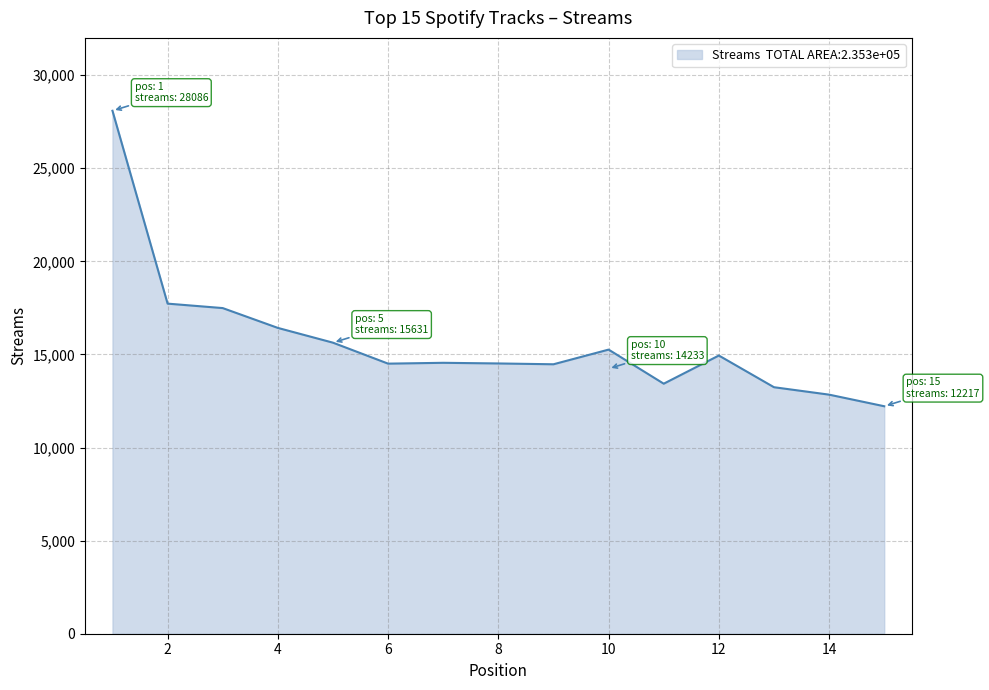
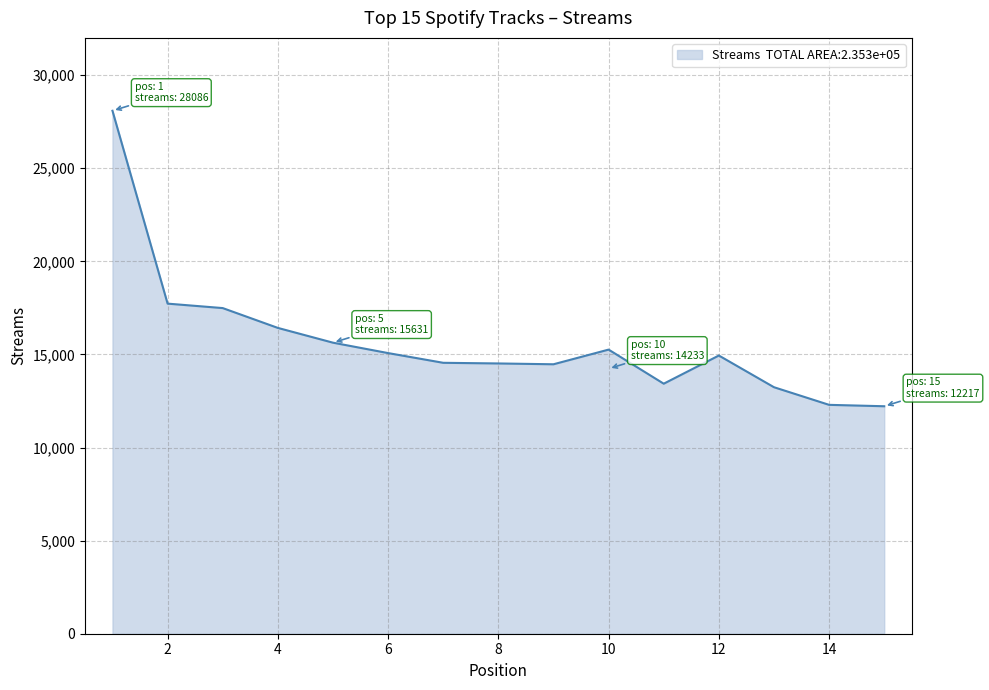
6: 14,500 -> 15,100
14: 12,800 -> 12,300
